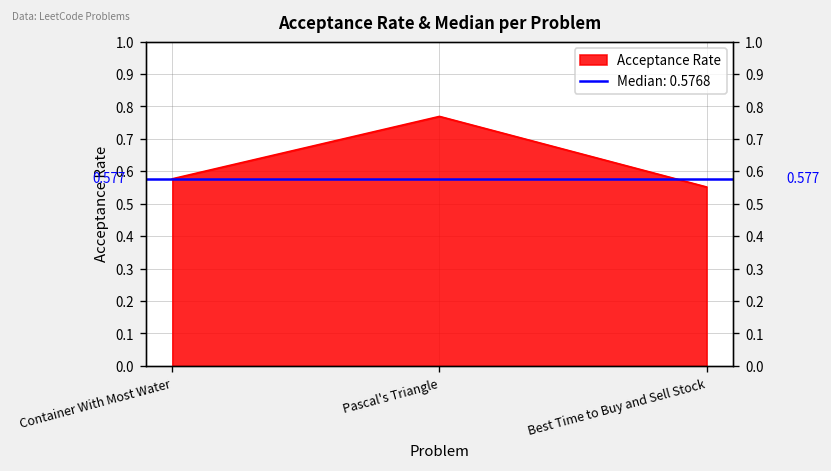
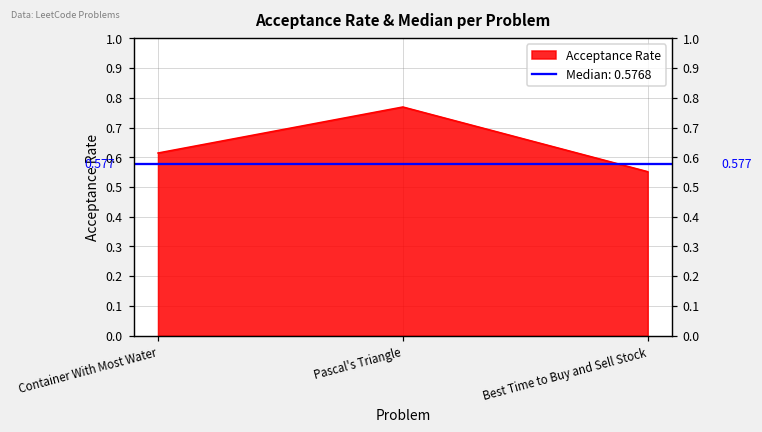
Container With Most Water: 0.58 -> 0.61
